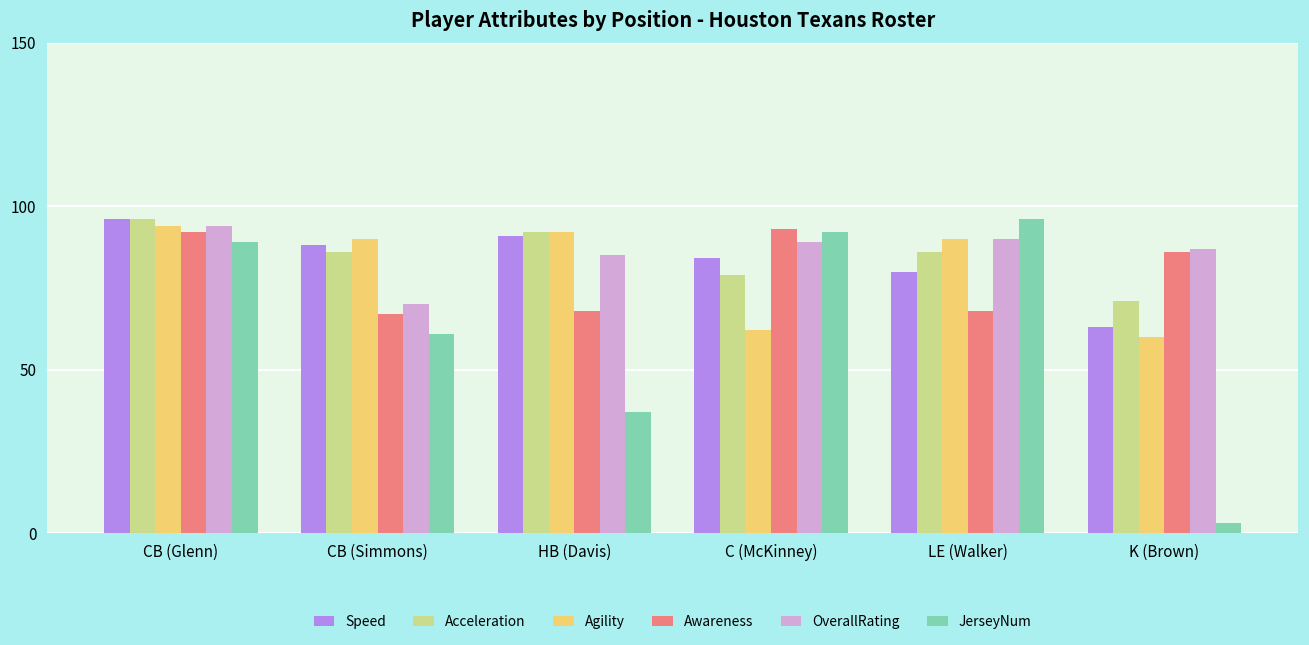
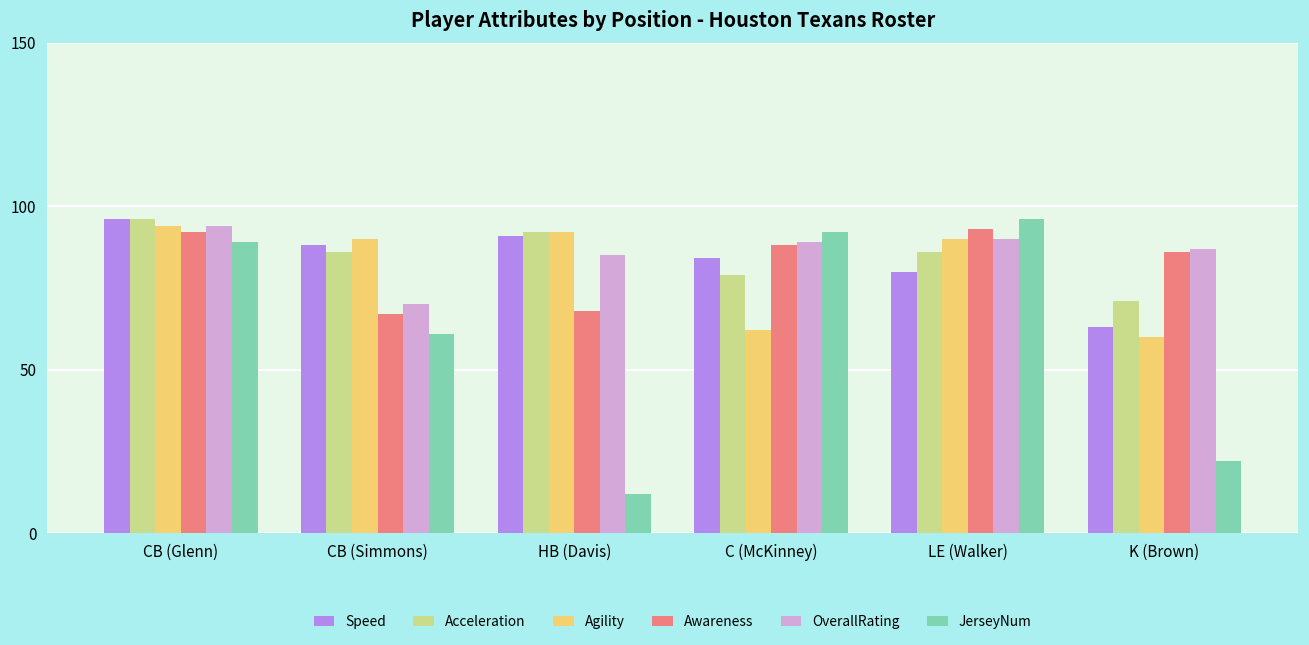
JerseyNum, HB (Davis): 37 -> 12
Awareness, C (McKinney): 93 -> 88
Awareness, LE (Walker): 68 -> 93
JerseyNum, K (Brown): 3 -> 22
